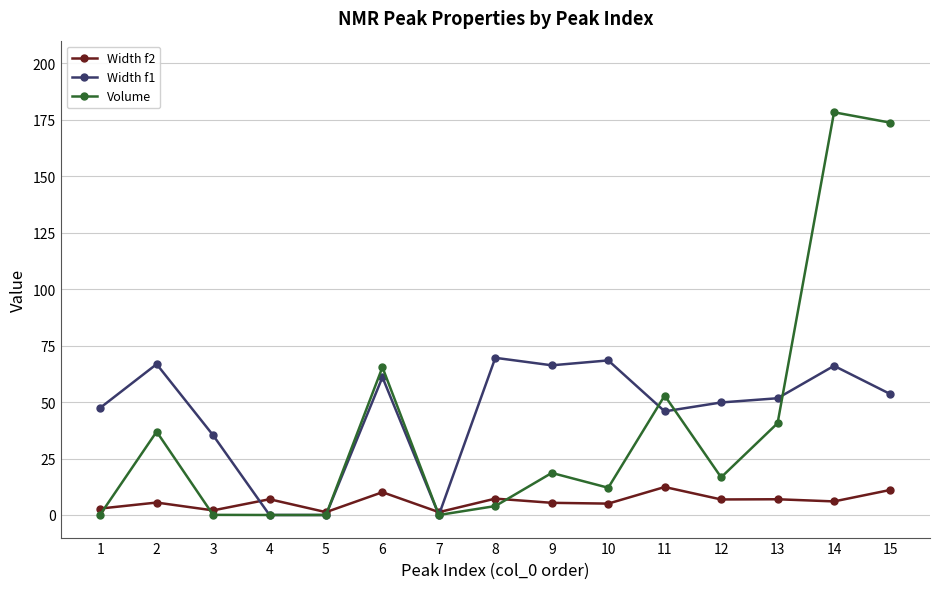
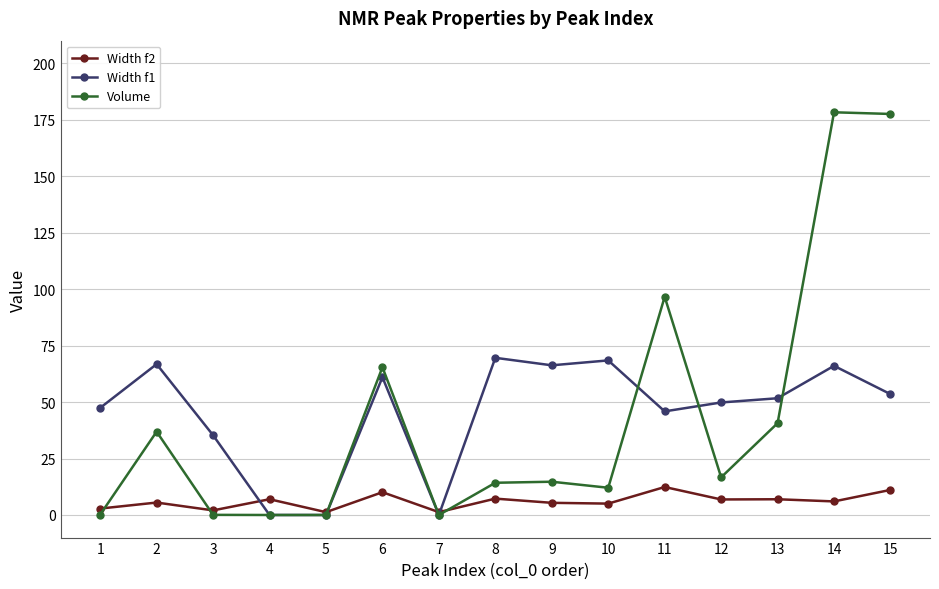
Volume, 8: 4 -> 14
Volume, 9: 19 -> 15
Volume, 11: 53 -> 97
Volume, 15: 174 -> 178
